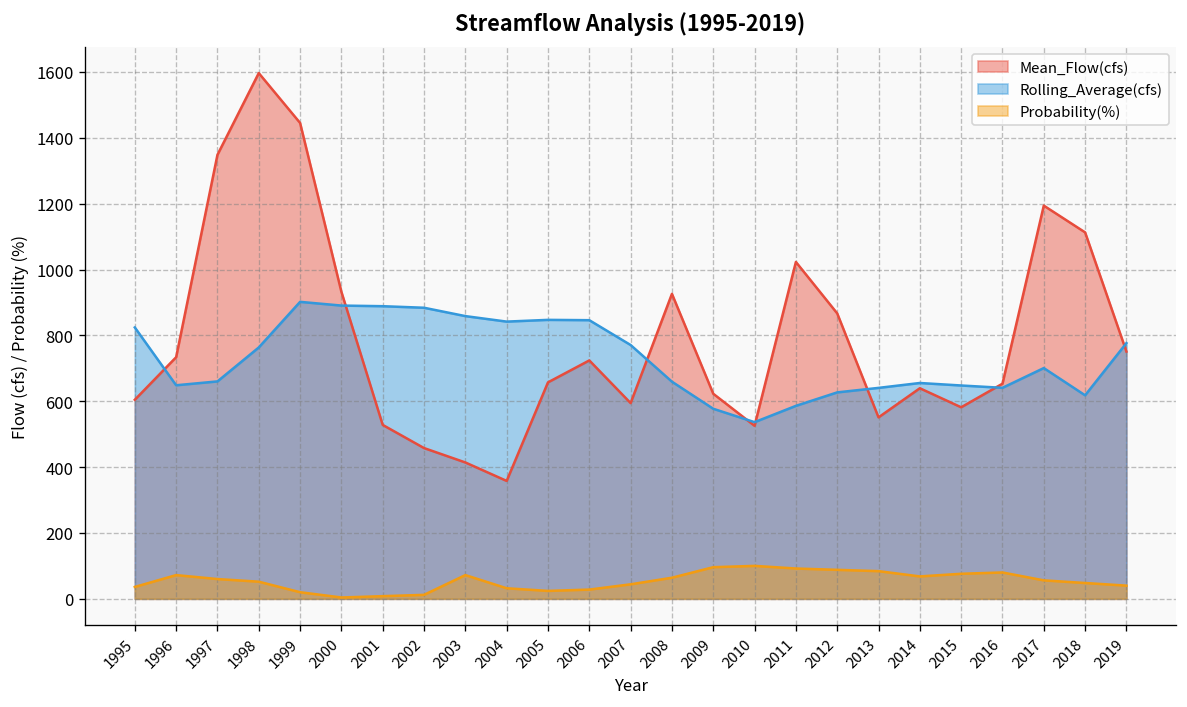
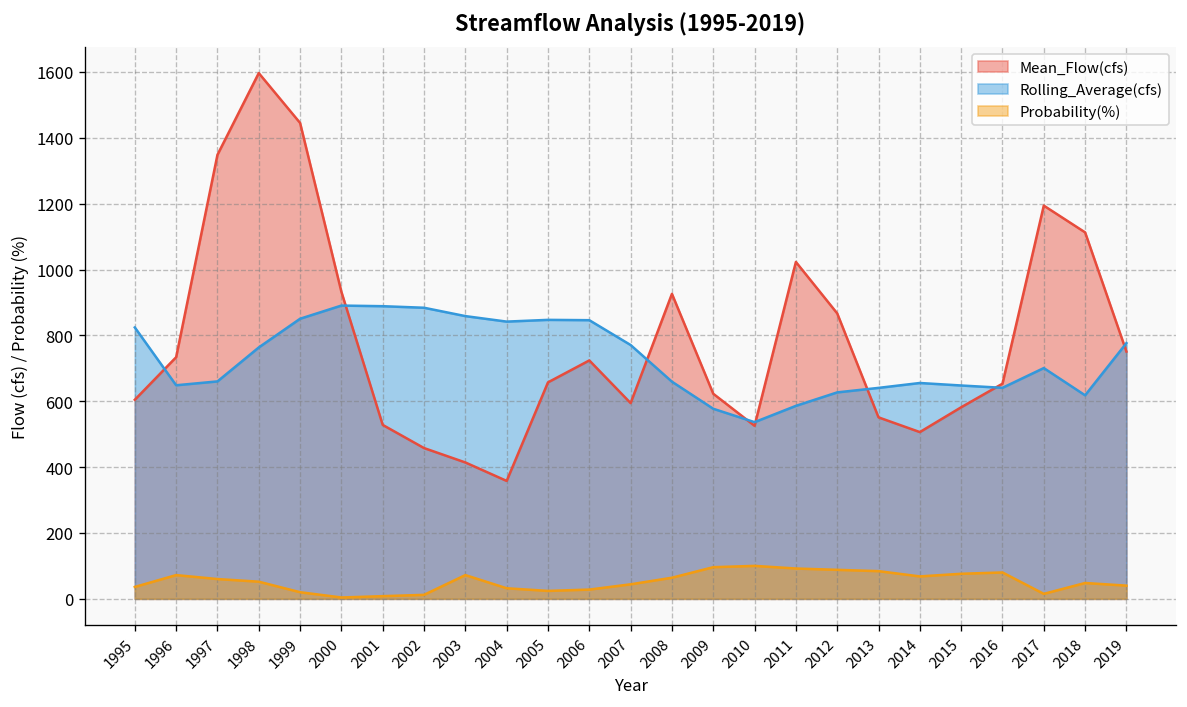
Rolling_Average(cfs), 1999: 900 -> 850
Mean_Flow(cfs), 2014: 640 -> 510
Probability(%), 2017: 60 -> 20
